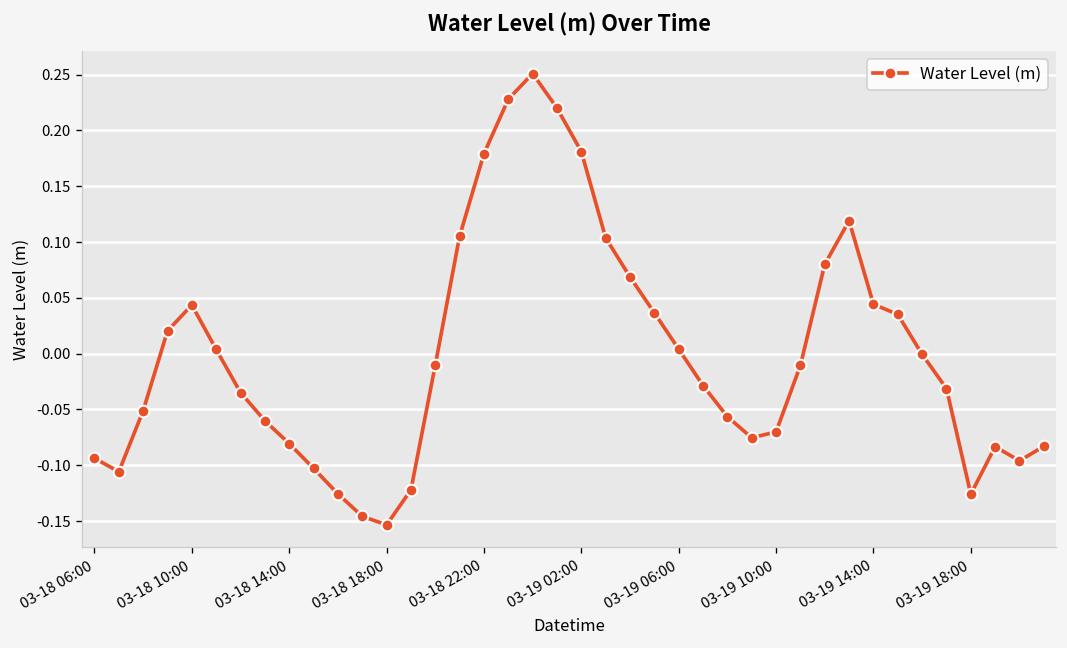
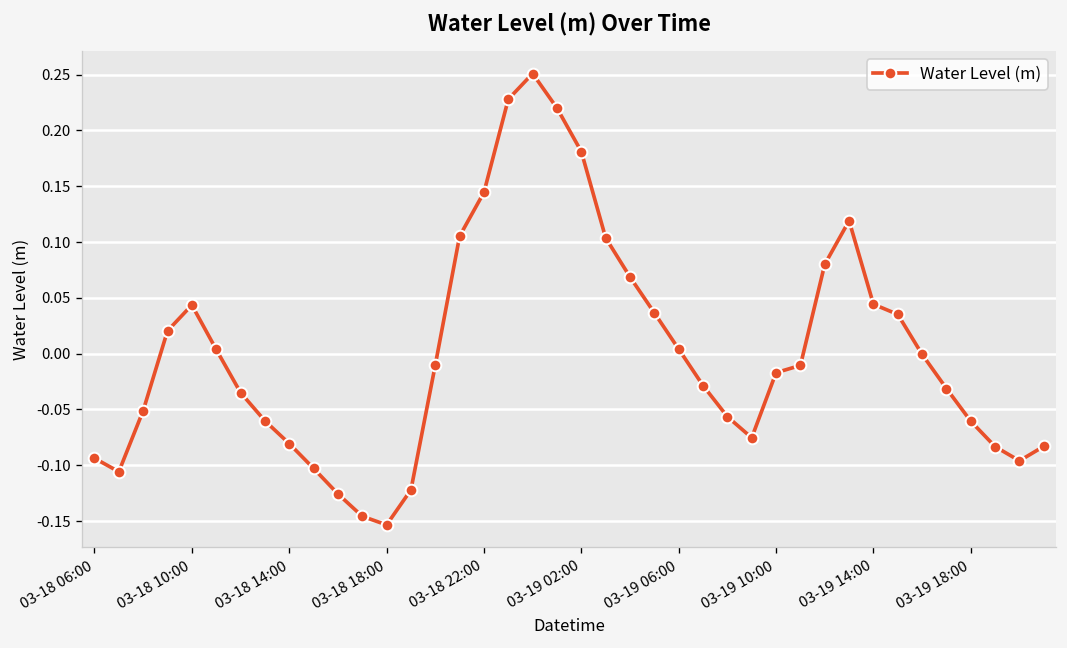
03-18 22:00: 0.18 -> 0.14
03-19 10:00: -0.07 -> -0.02
03-19 18:00: -0.13 -> -0.06
